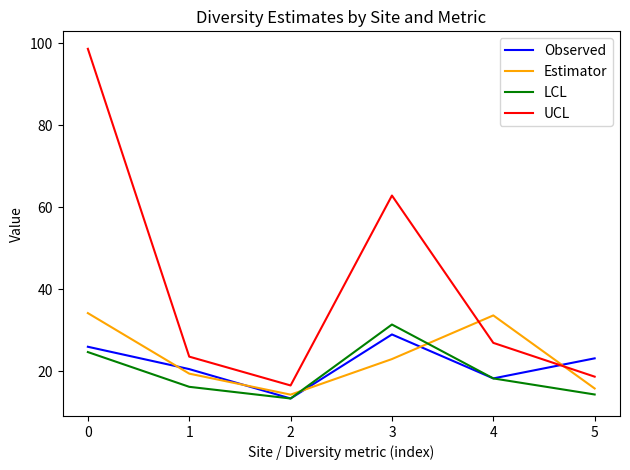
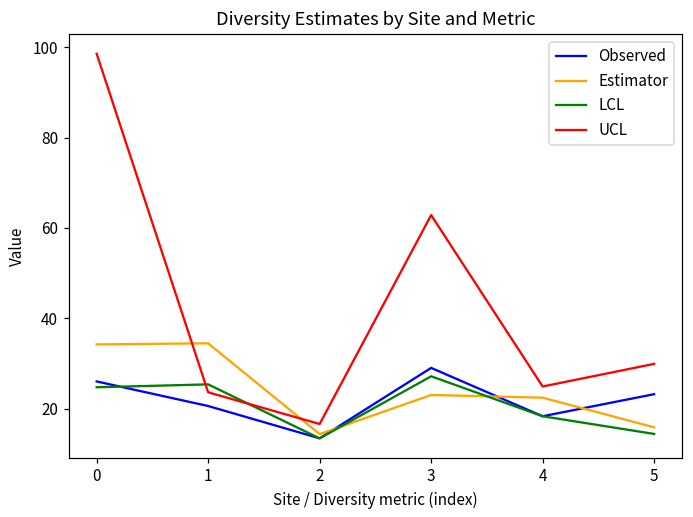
Estimator, 1: 19 -> 34
LCL, 1: 16 -> 25
LCL, 3: 31 -> 27
Estimator, 4: 34 -> 22
UCL, 4: 27 -> 25
UCL, 5: 19 -> 30
